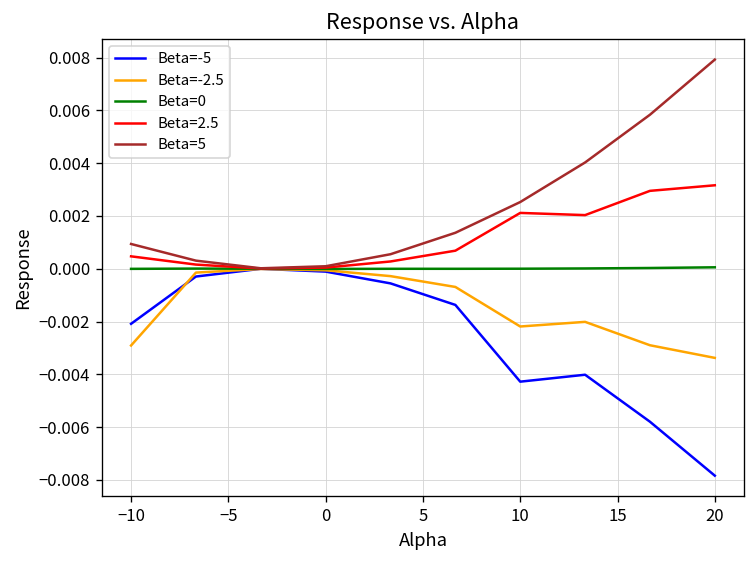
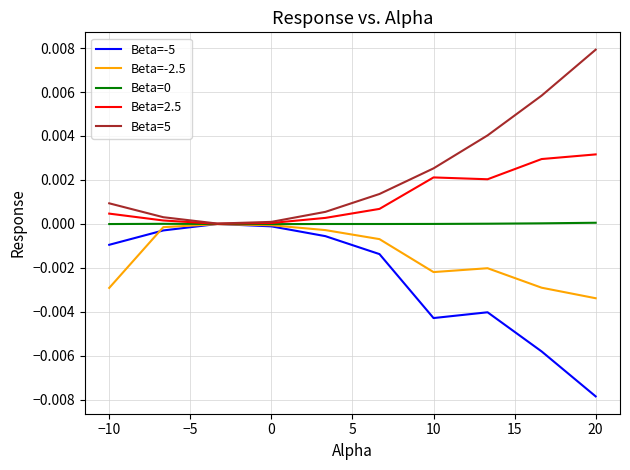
Beta=-5, −10: -0.0021 -> -0.0009
